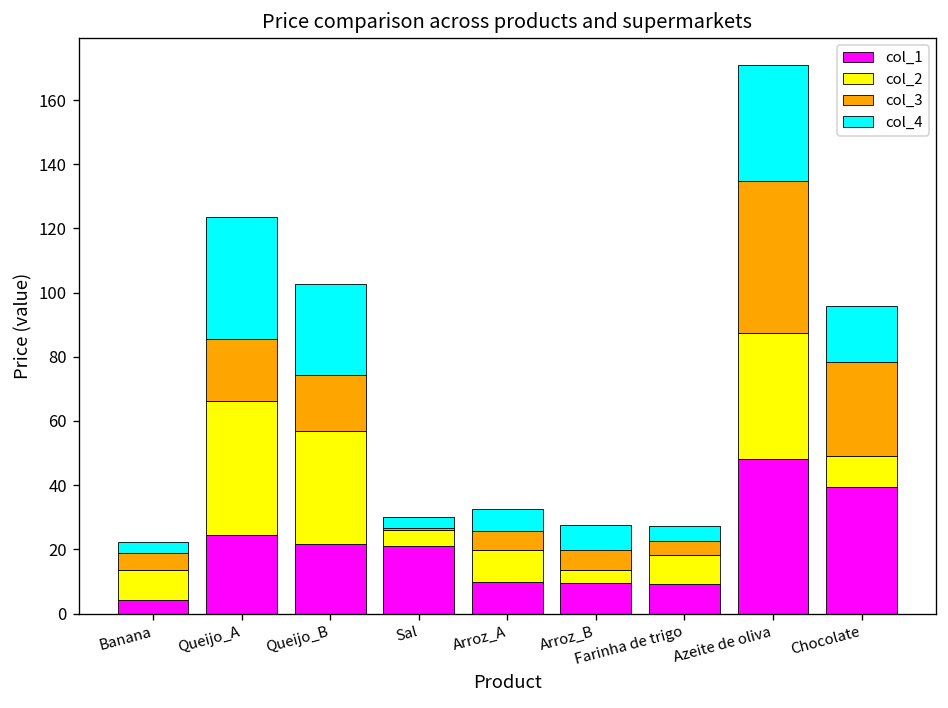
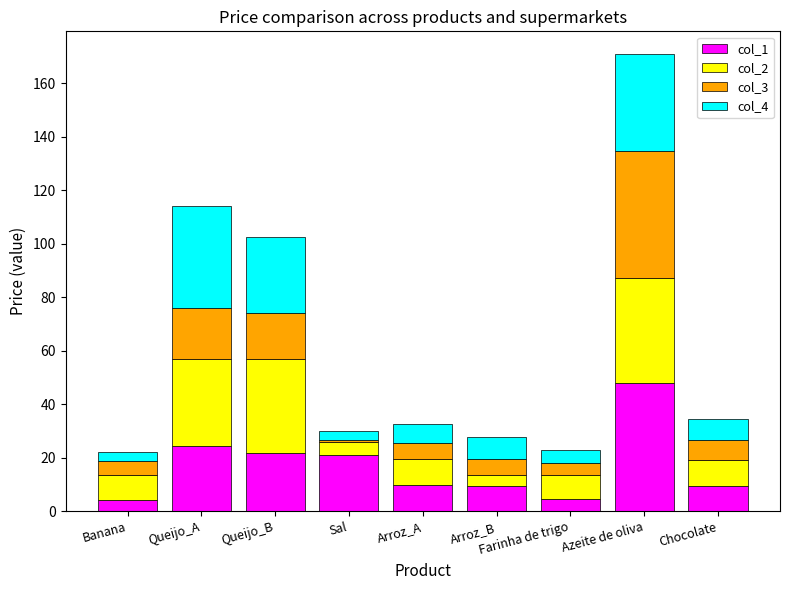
col_2, Queijo_A: 42 -> 33
col_1, Farinha de trigo: 9 -> 5
col_1, Chocolate: 39 -> 10
col_3, Chocolate: 29 -> 7
col_4, Chocolate: 17 -> 8
